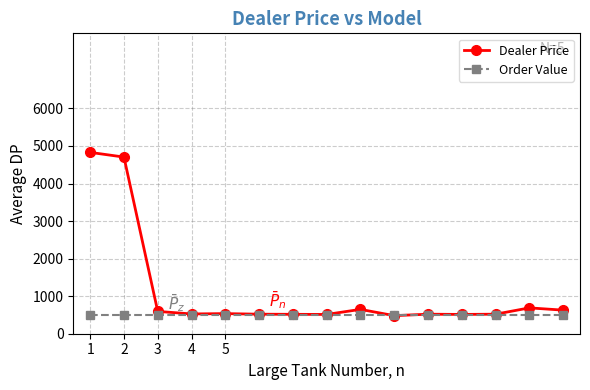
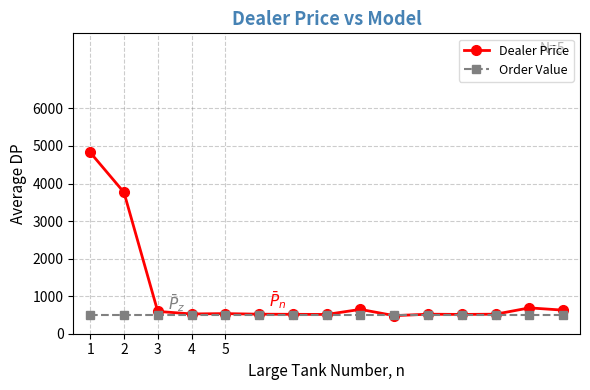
Dealer Price, 2: 4700 -> 3800
